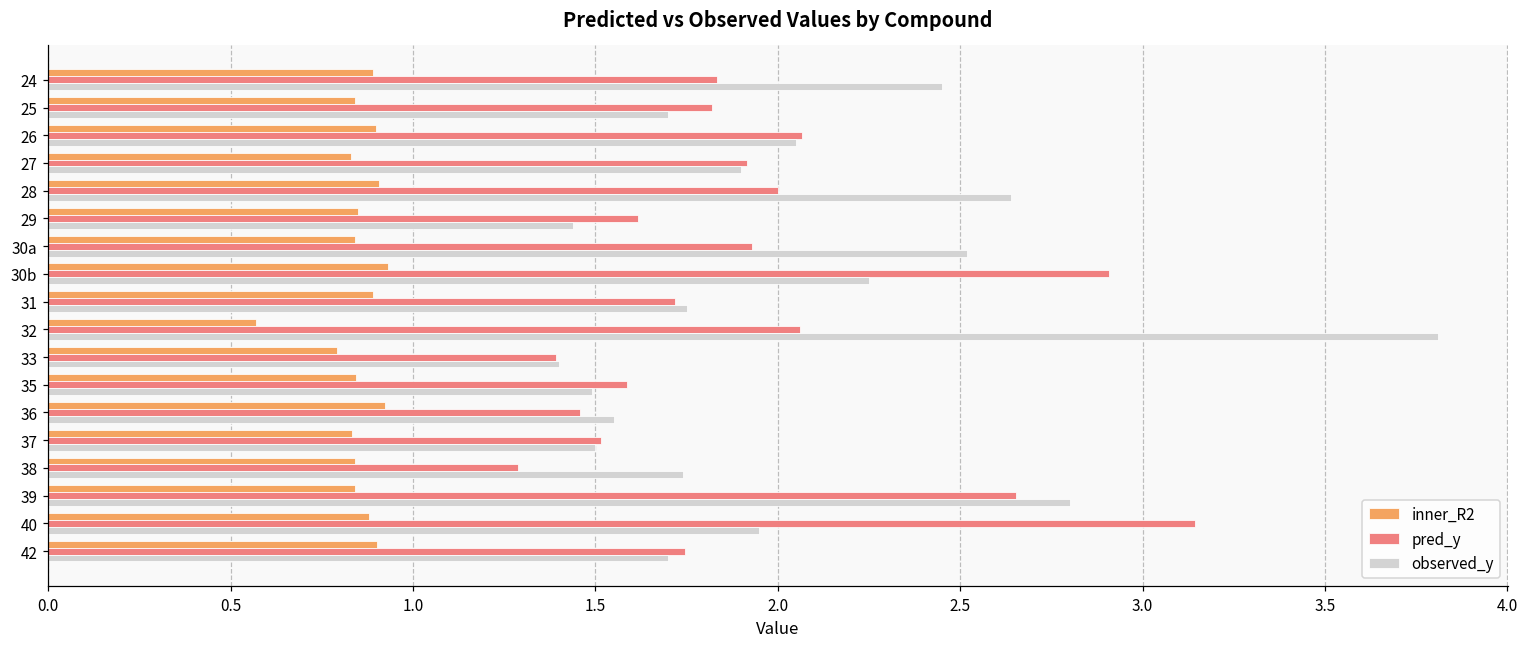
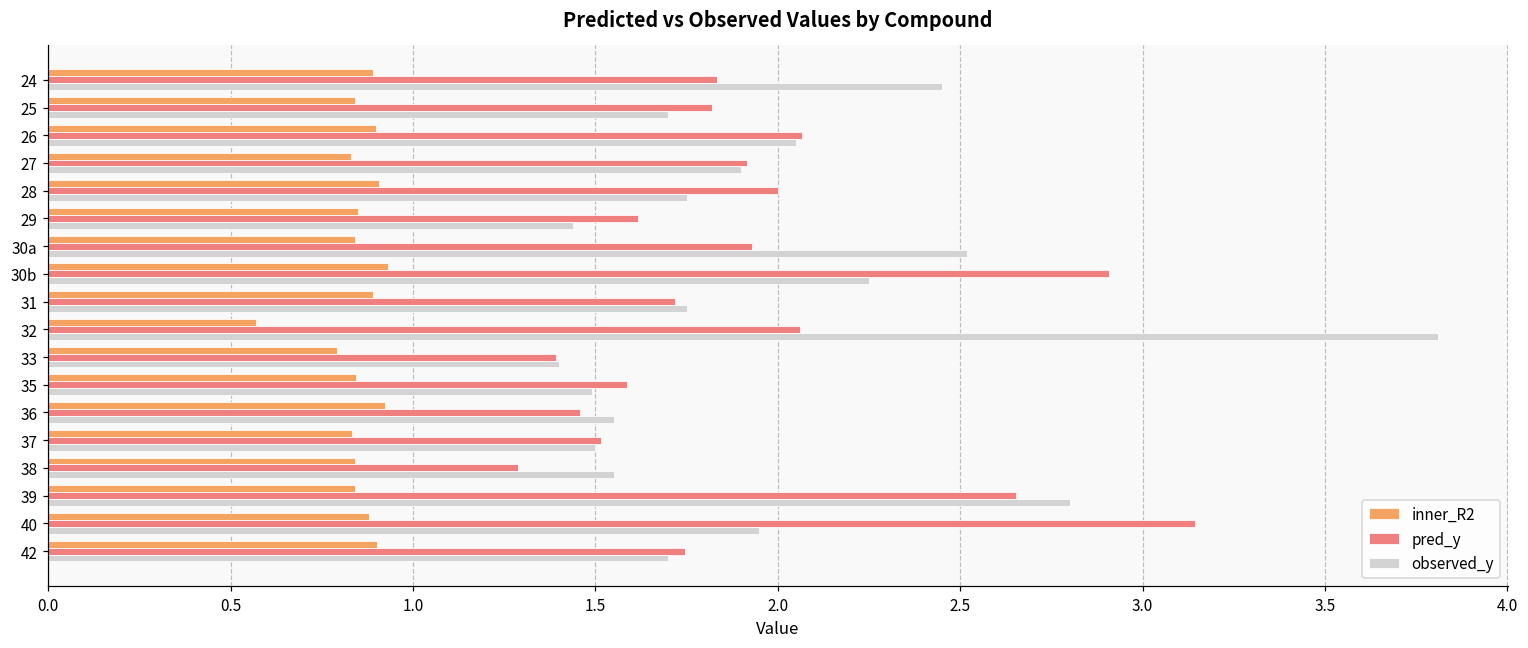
observed_y, 28: 2.64 -> 1.75
observed_y, 38: 1.74 -> 1.55
